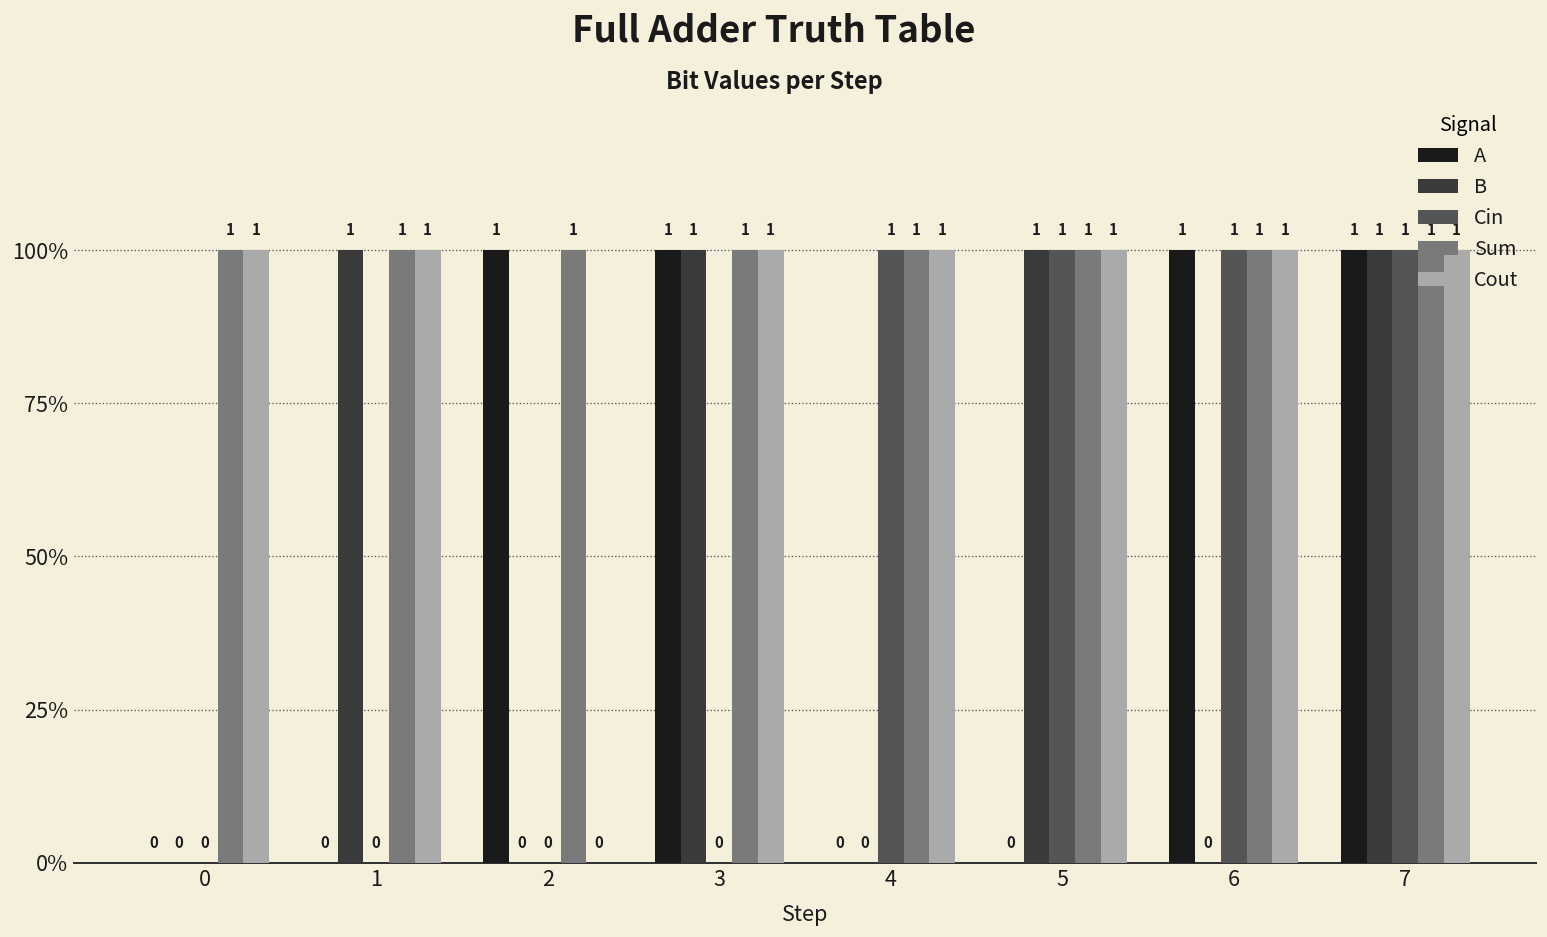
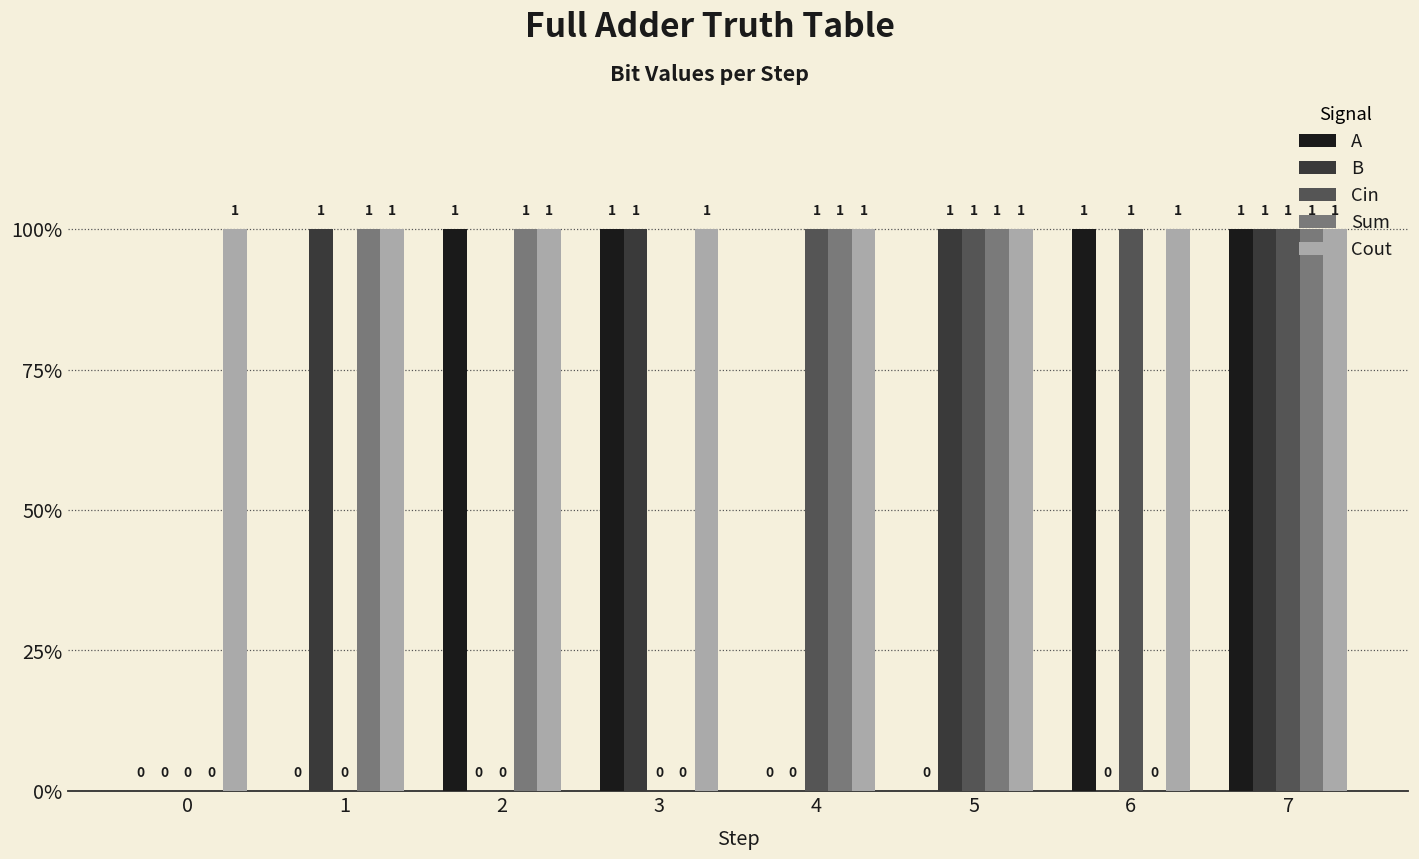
Sum, 0: 1 -> 0
Cout, 2: 0 -> 1
Sum, 3: 1 -> 0
Sum, 6: 1 -> 0
